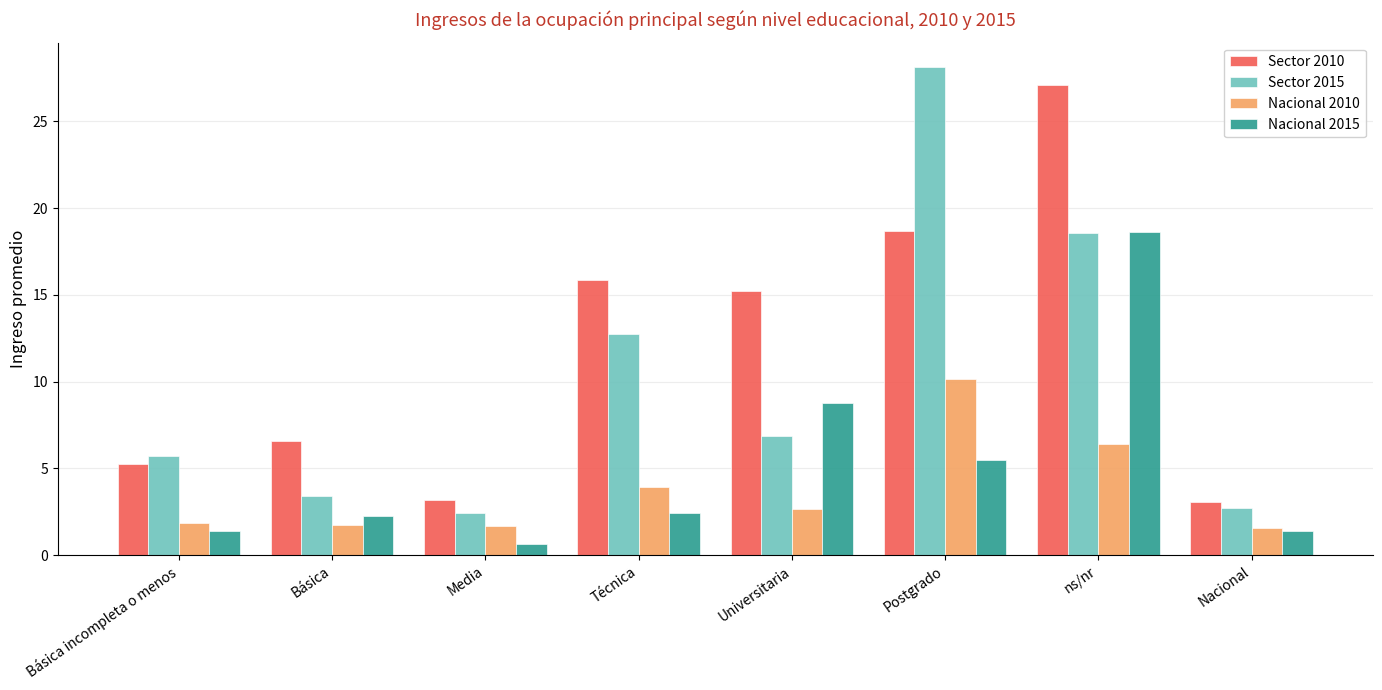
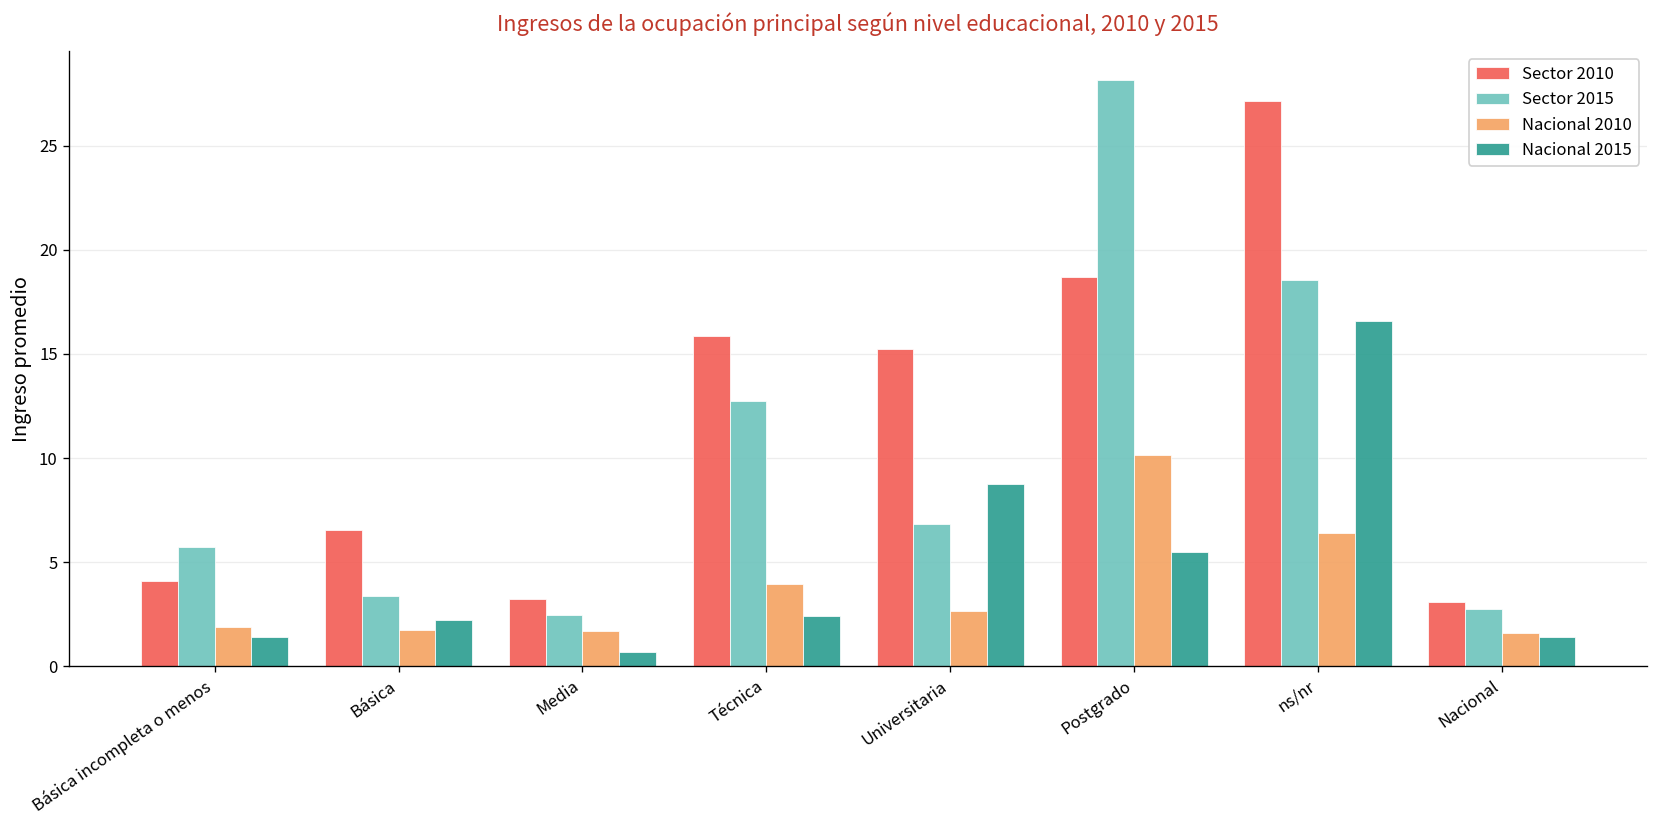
Sector 2010, Básica incompleta o menos: 5.2 -> 4.1
Nacional 2015, ns/nr: 18.7 -> 16.6
